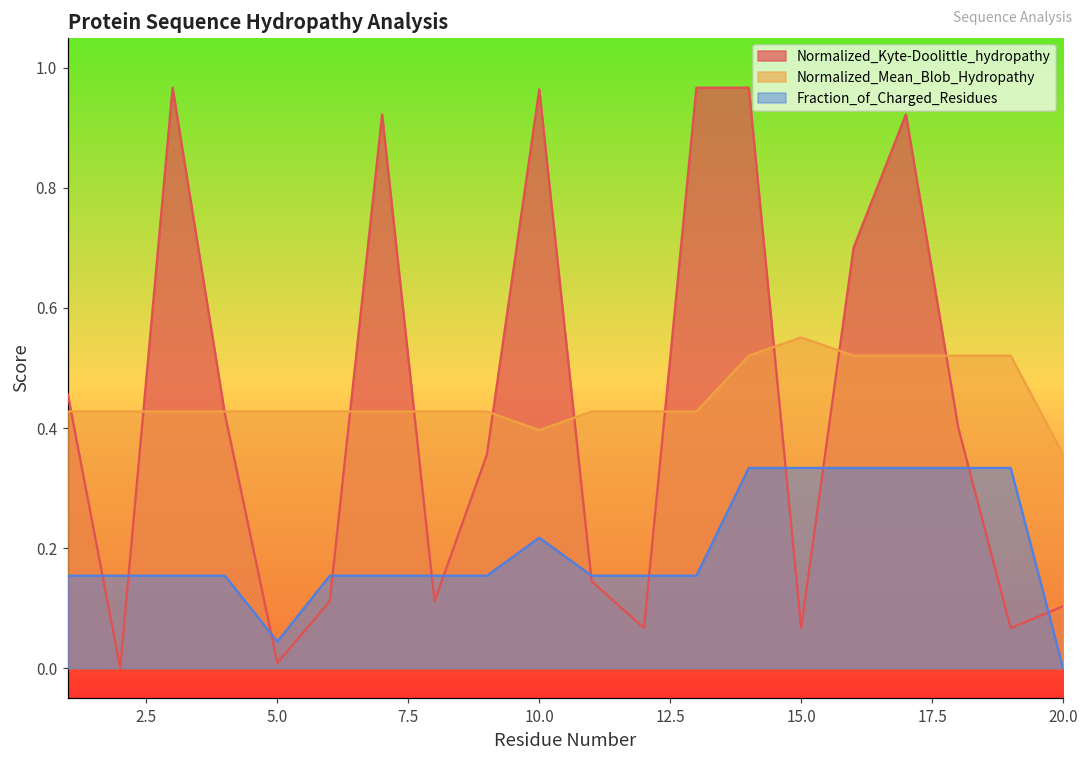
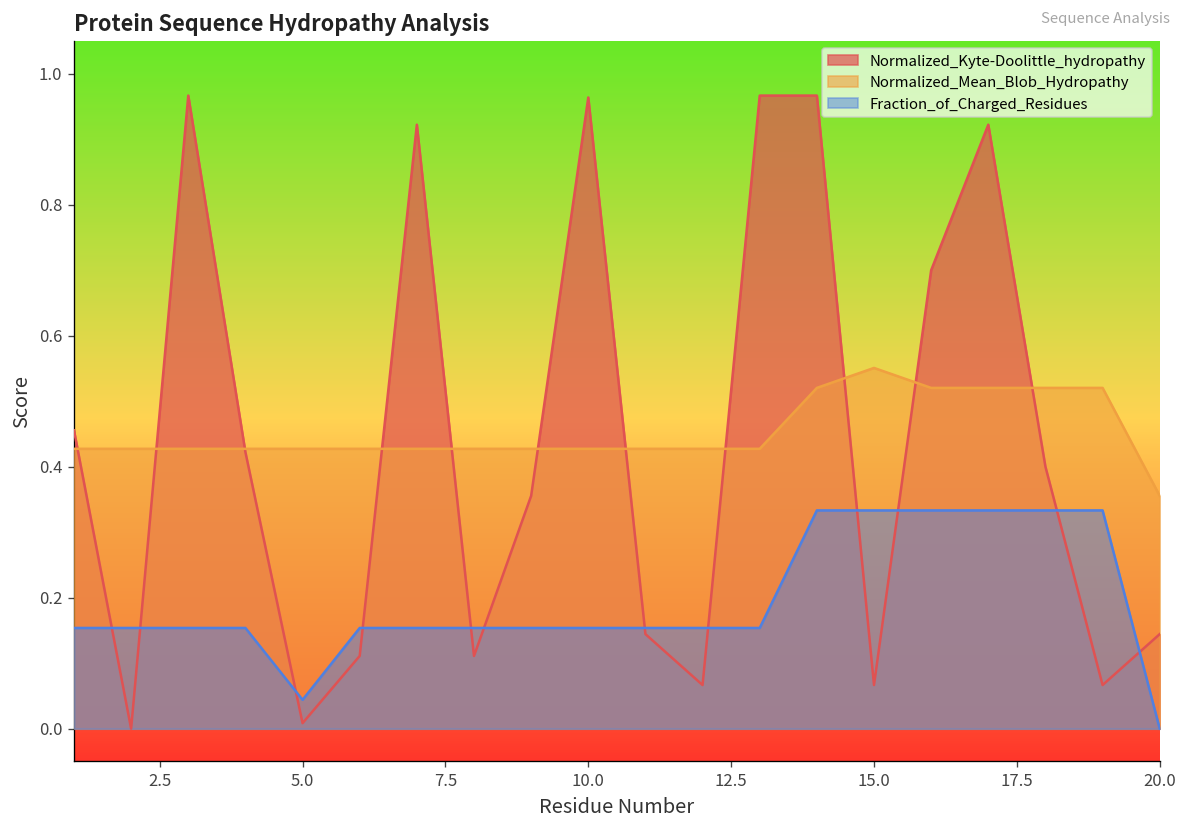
Normalized_Mean_Blob_Hydropathy, 10.0: 0.40 -> 0.43
Fraction_of_Charged_Residues, 10.0: 0.22 -> 0.15
Normalized_Kyte-Doolittle_hydropathy, 20.0: 0.10 -> 0.14
